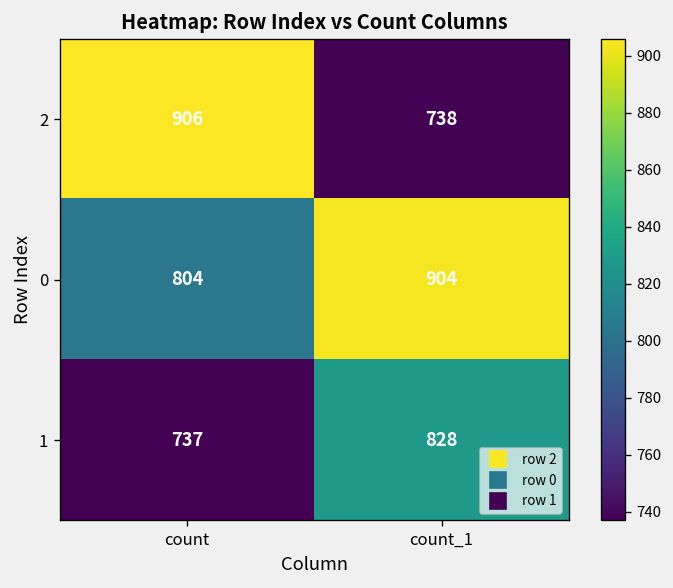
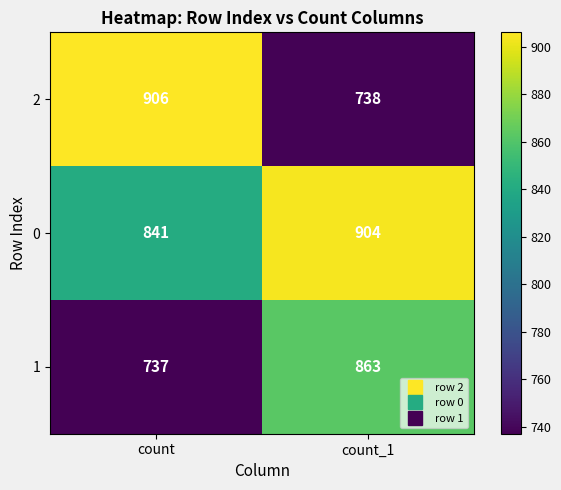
0, count: 804 -> 841
1, count_1: 828 -> 863
